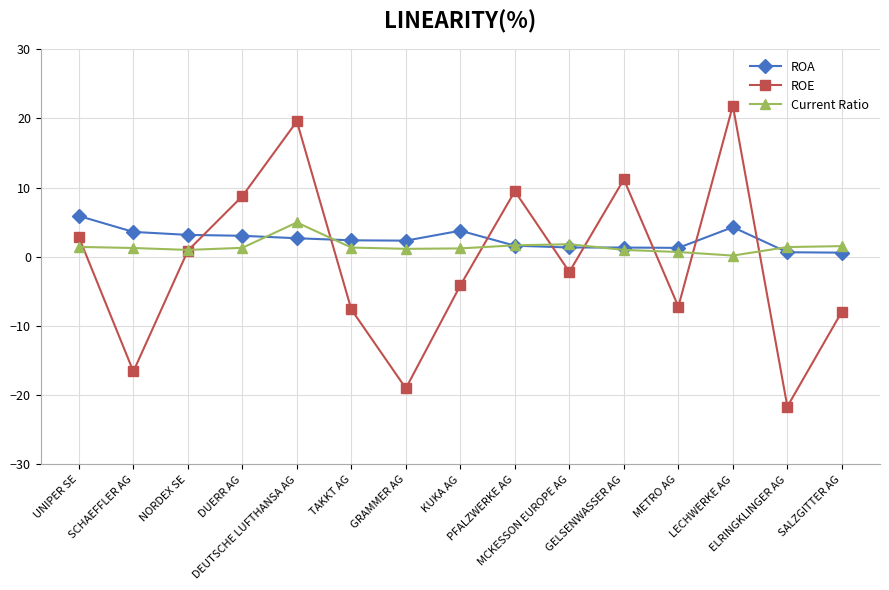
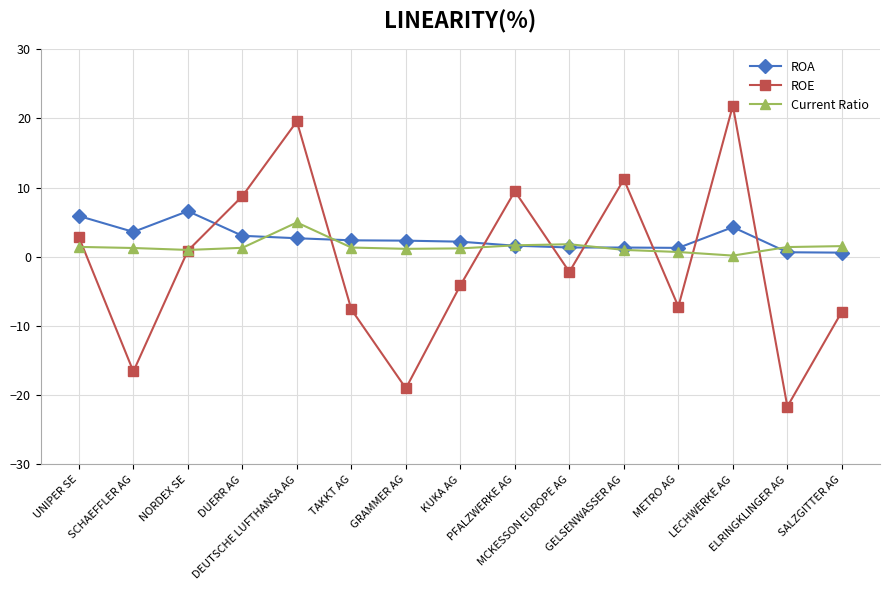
ROA, NORDEX SE: 3 -> 7
ROA, KUKA AG: 4 -> 2
